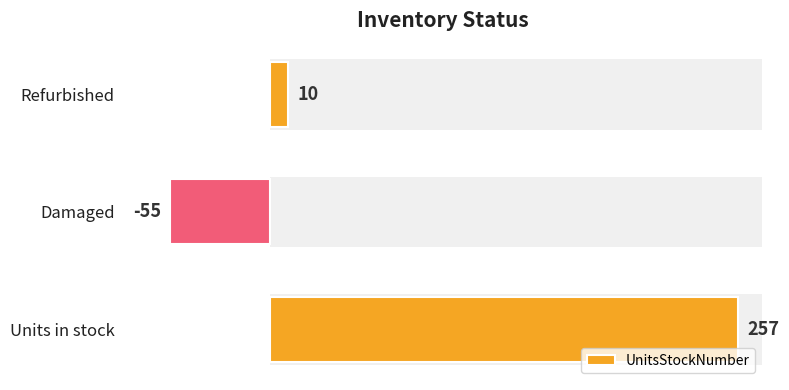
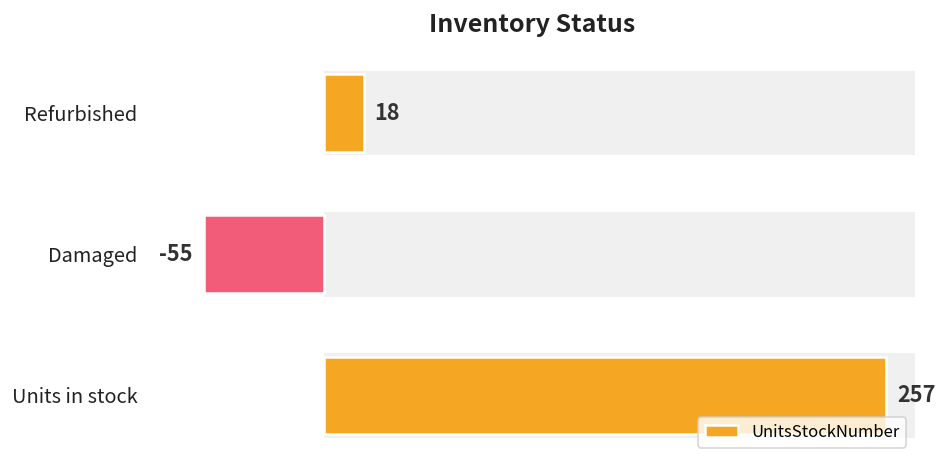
UnitsStockNumber, Refurbished: 10 -> 18
